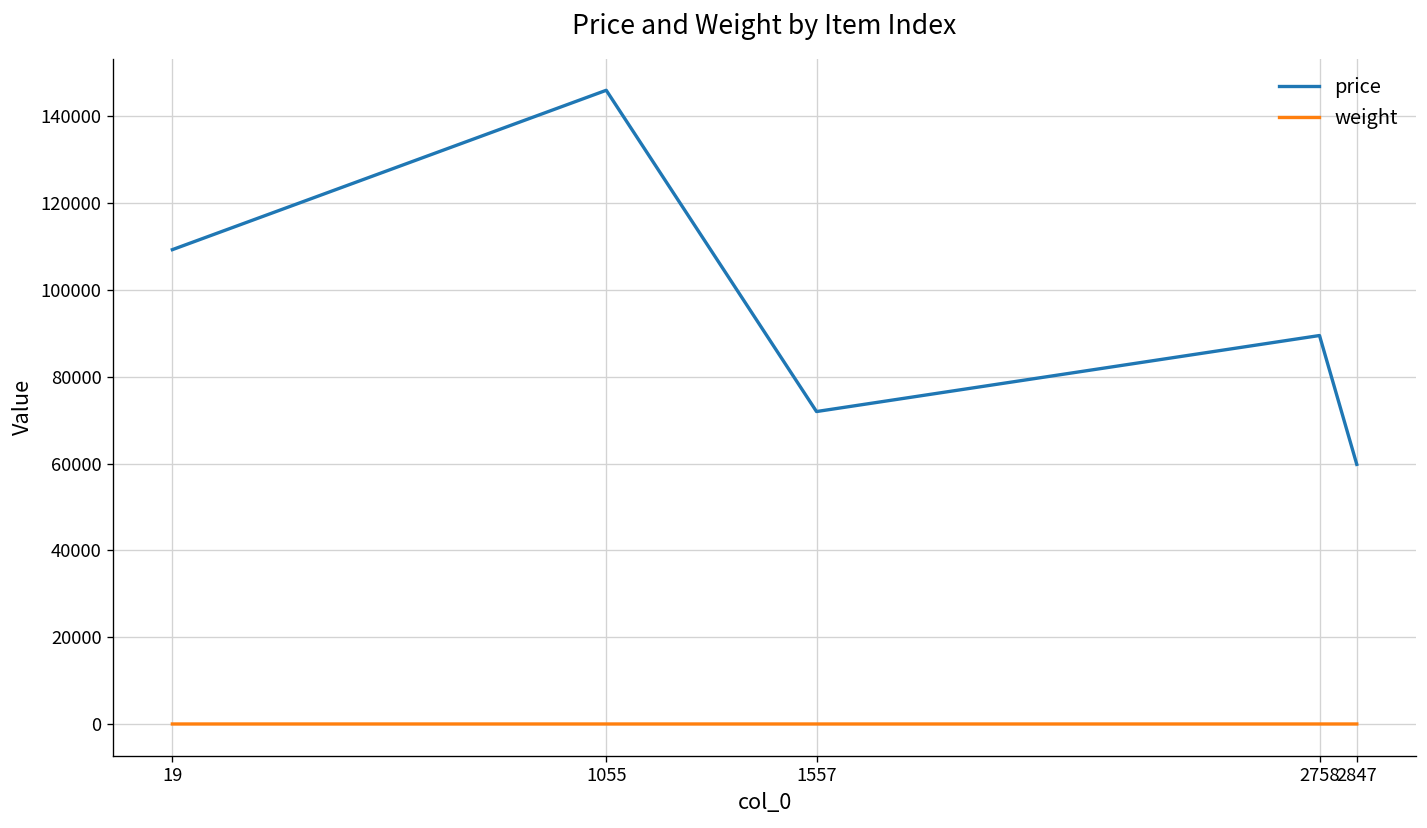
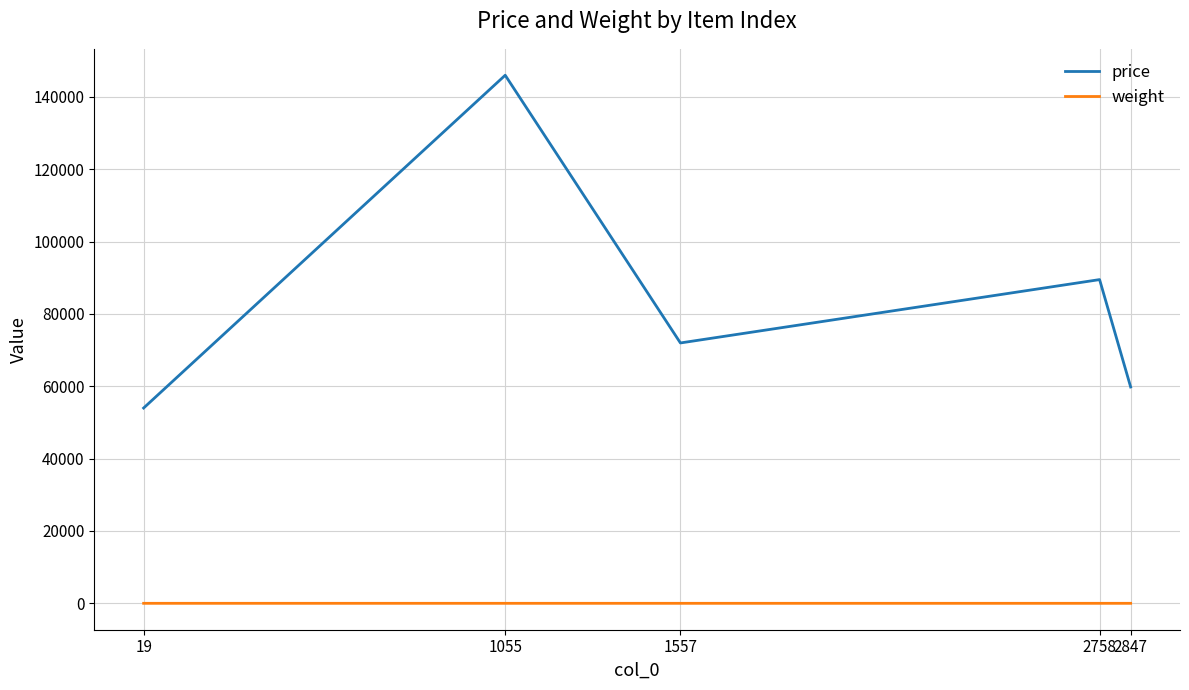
price, 19: 109000 -> 54000
